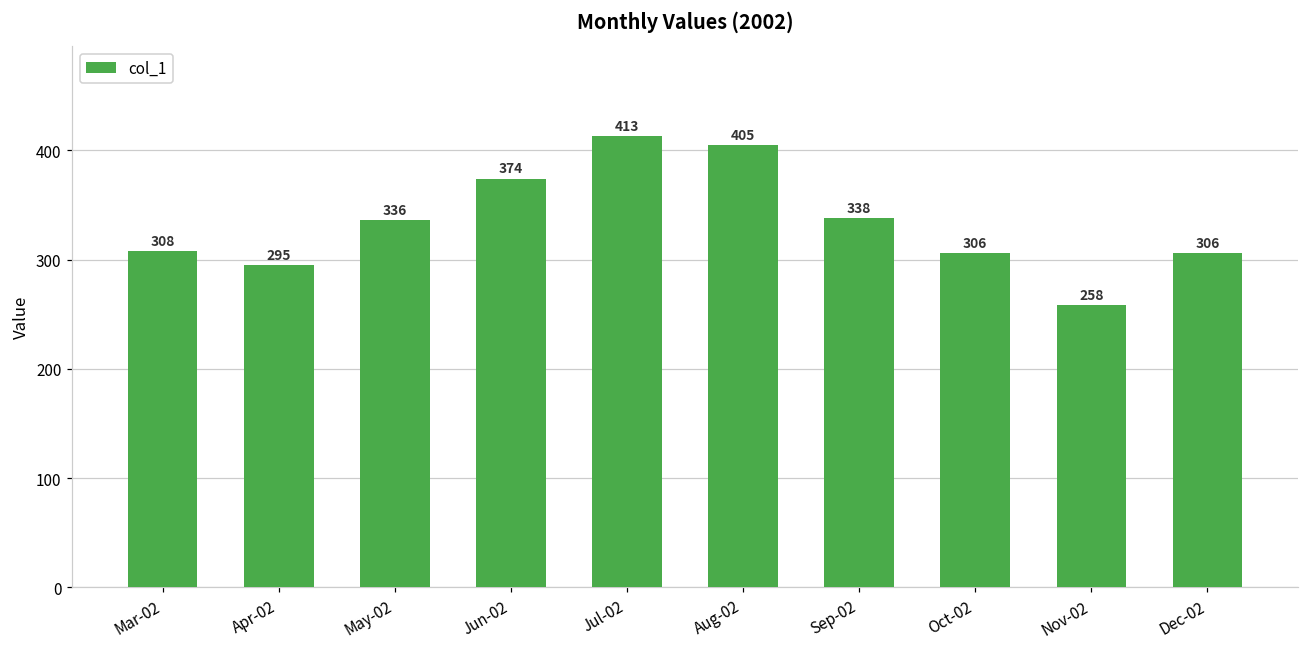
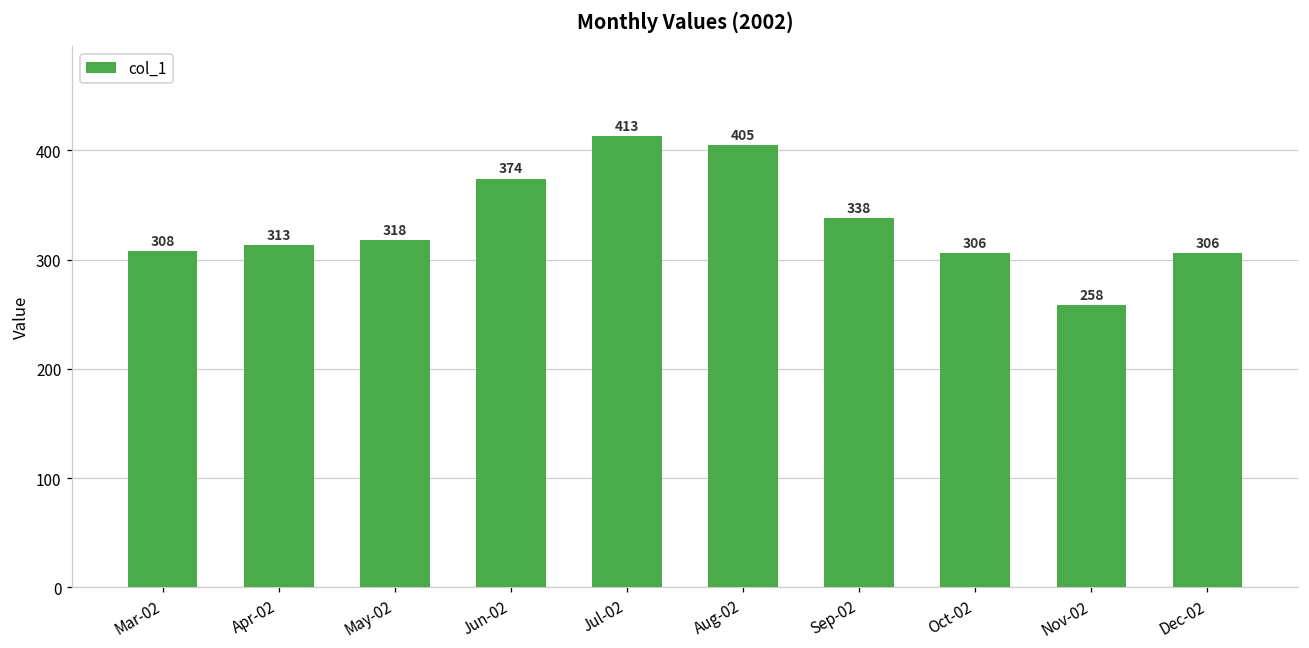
Apr-02: 295 -> 313
May-02: 336 -> 318
